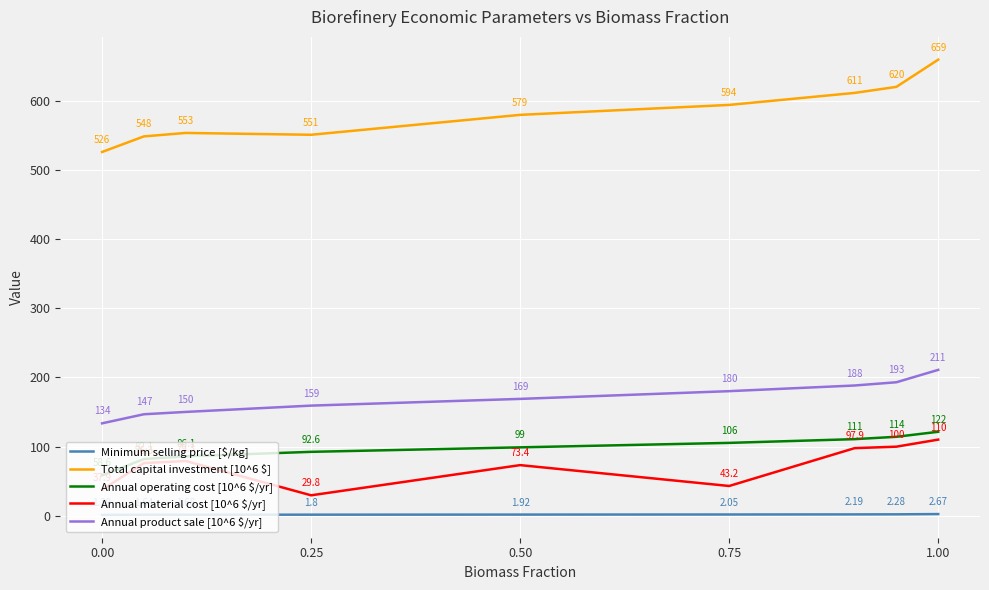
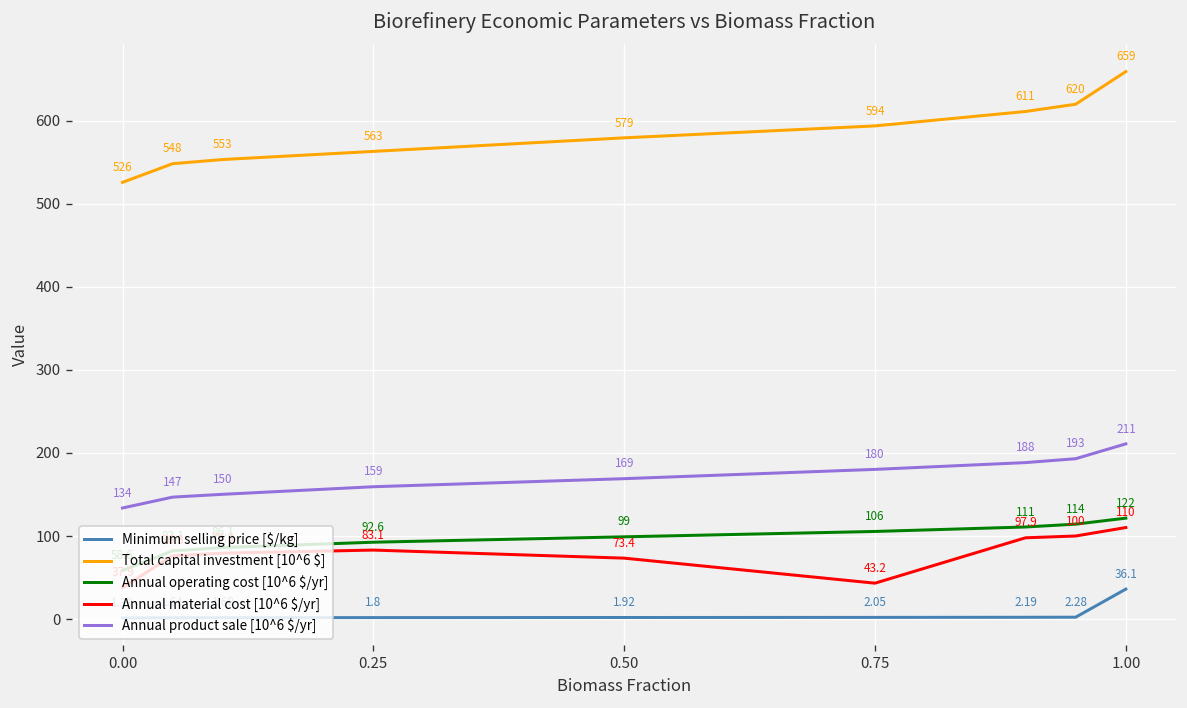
Total capital investment [10^6 $], 0.25: 551 -> 563
Annual material cost [10^6 $/yr], 0.25: 29.8 -> 83.1
Minimum selling price [$/kg], 1.00: 2.67 -> 36.1
